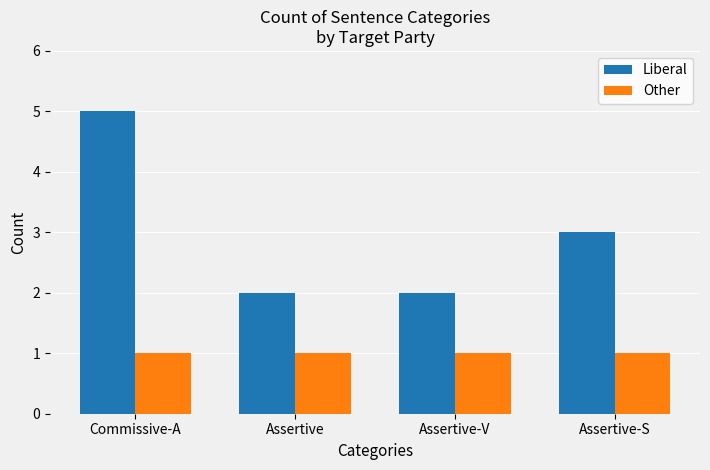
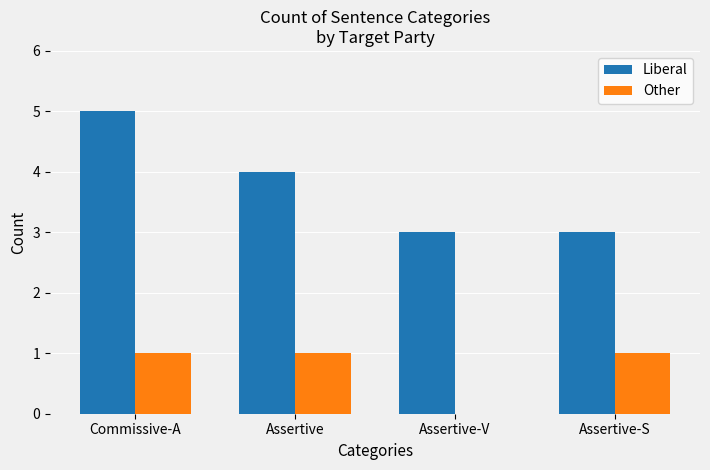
Liberal, Assertive: 2 -> 4
Liberal, Assertive-V: 2 -> 3
Other, Assertive-V: 1 -> 0
